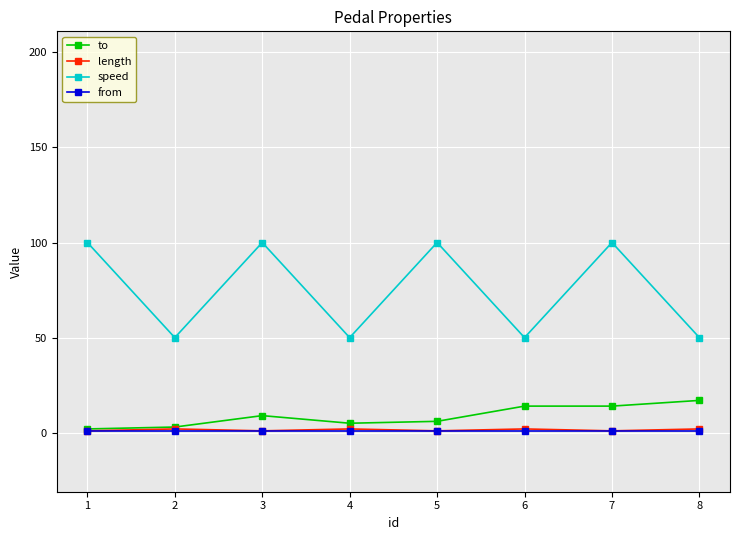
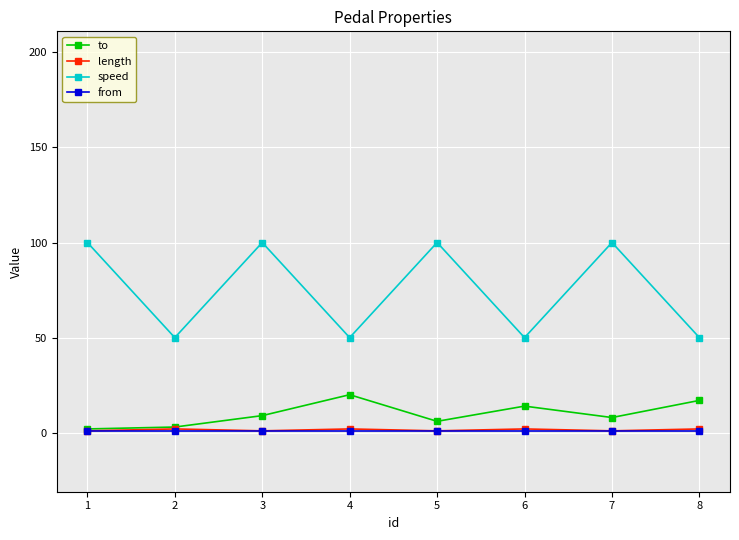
to, 4: 5 -> 20
to, 7: 14 -> 8
